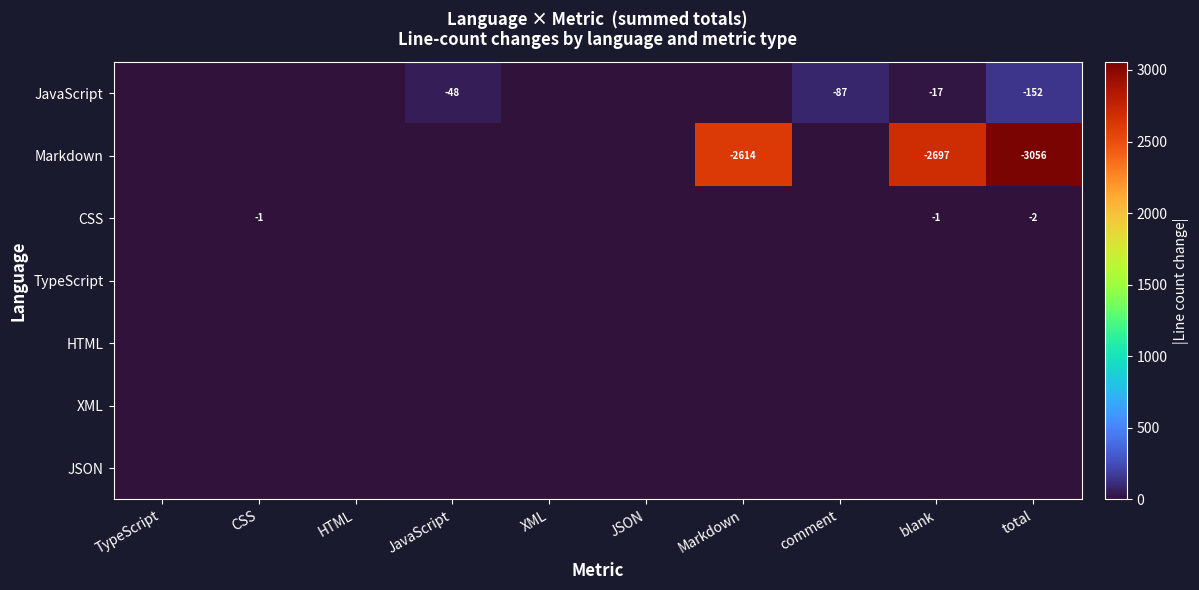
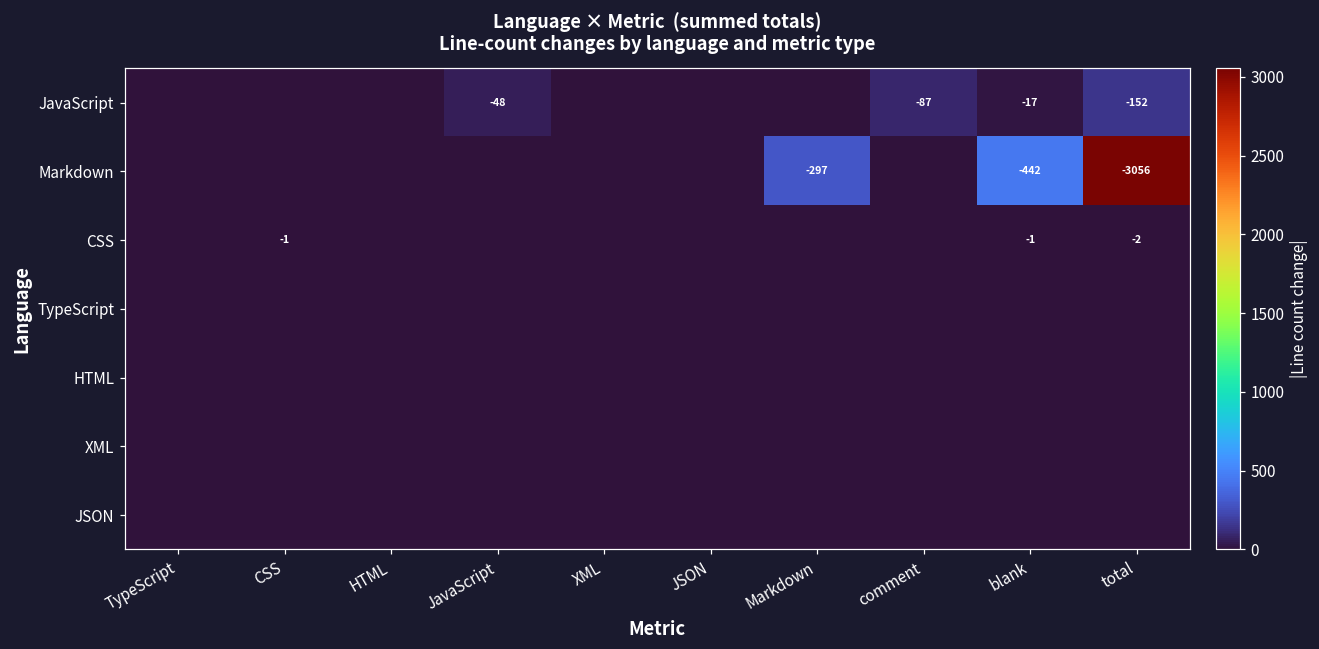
Markdown, Markdown: -2614 -> -297
Markdown, blank: -2697 -> -442
